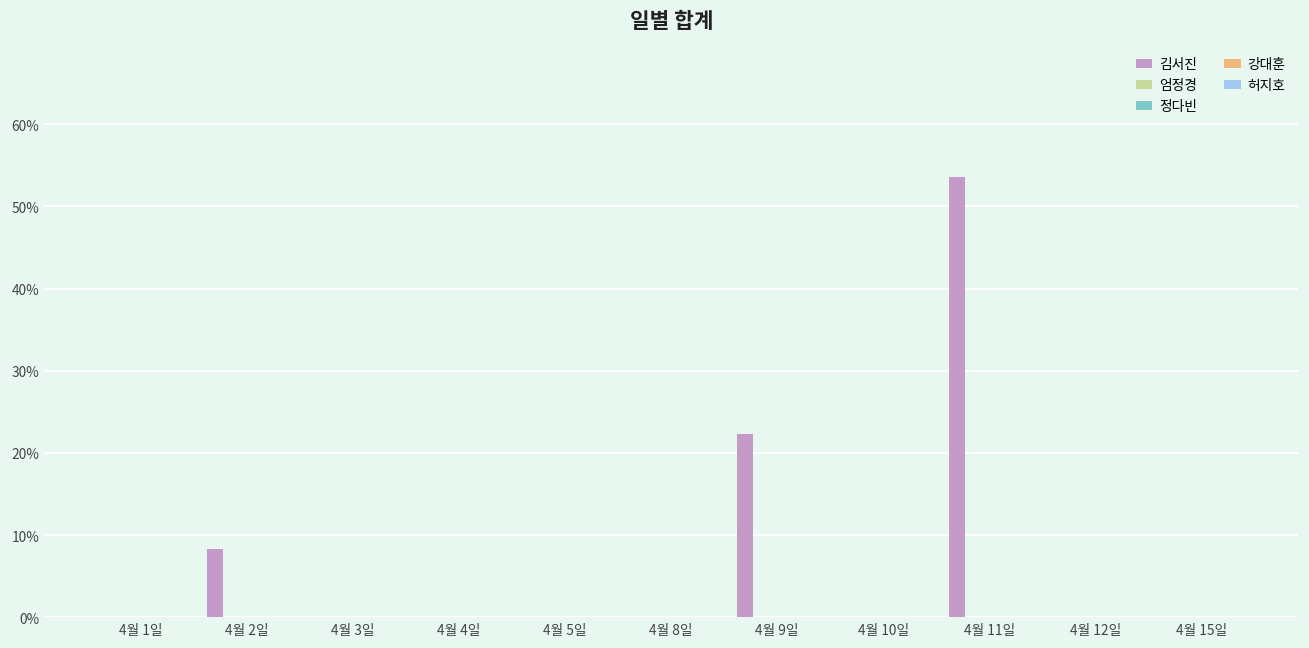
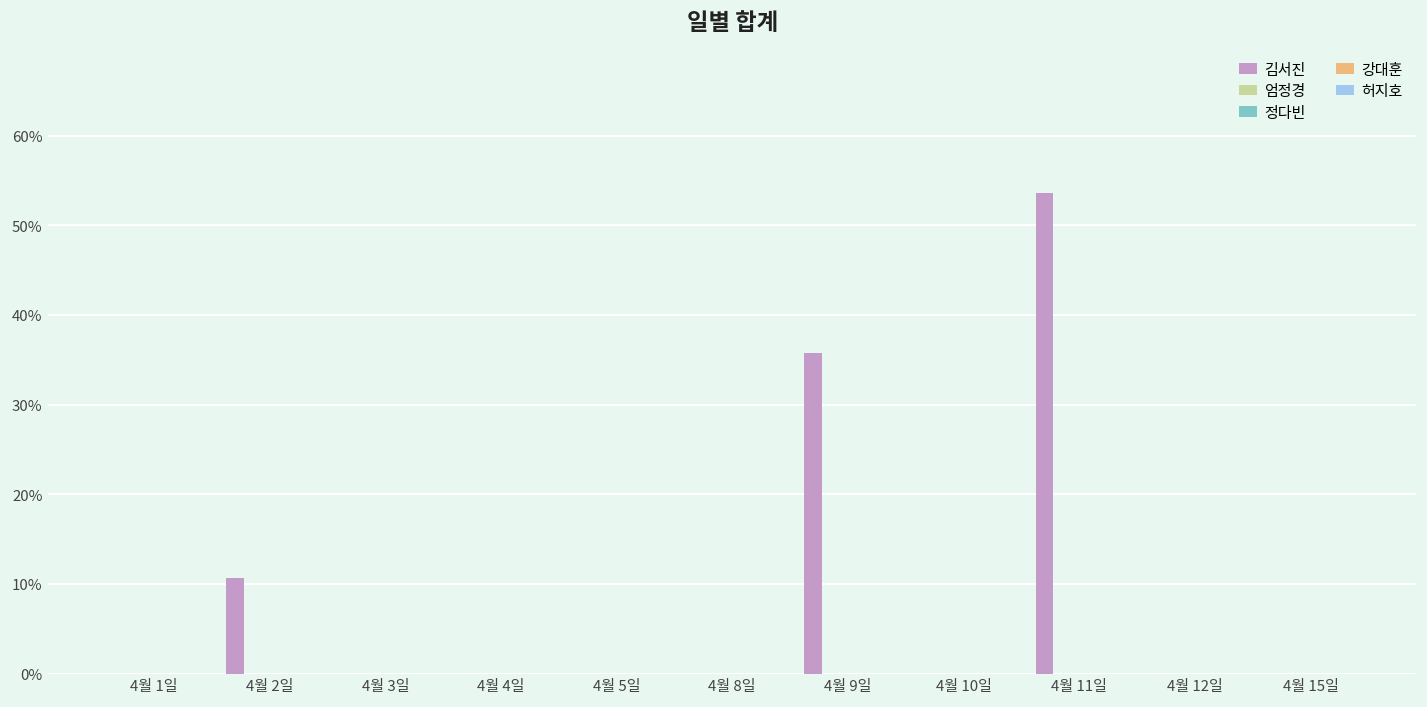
김서진, 4월 2일: 8% -> 11%
김서진, 4월 9일: 22% -> 36%
